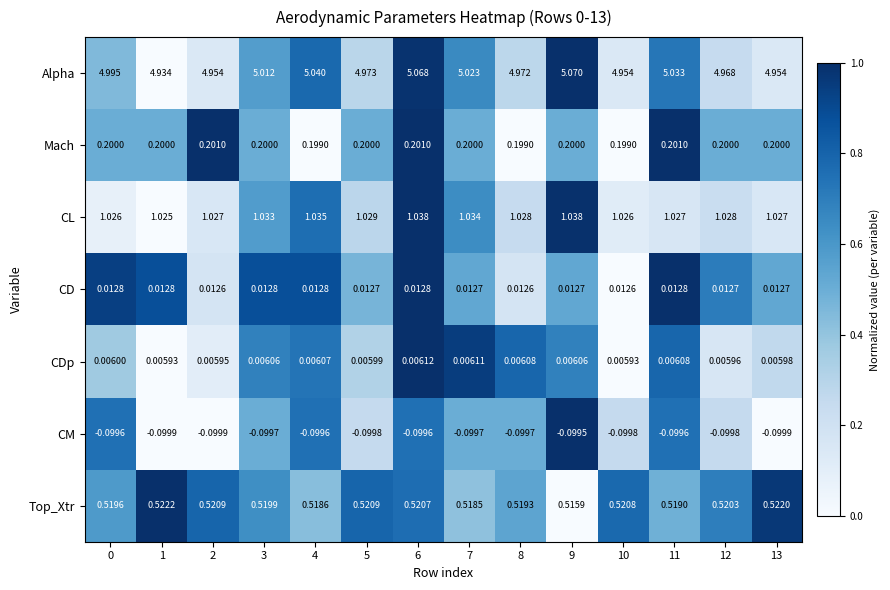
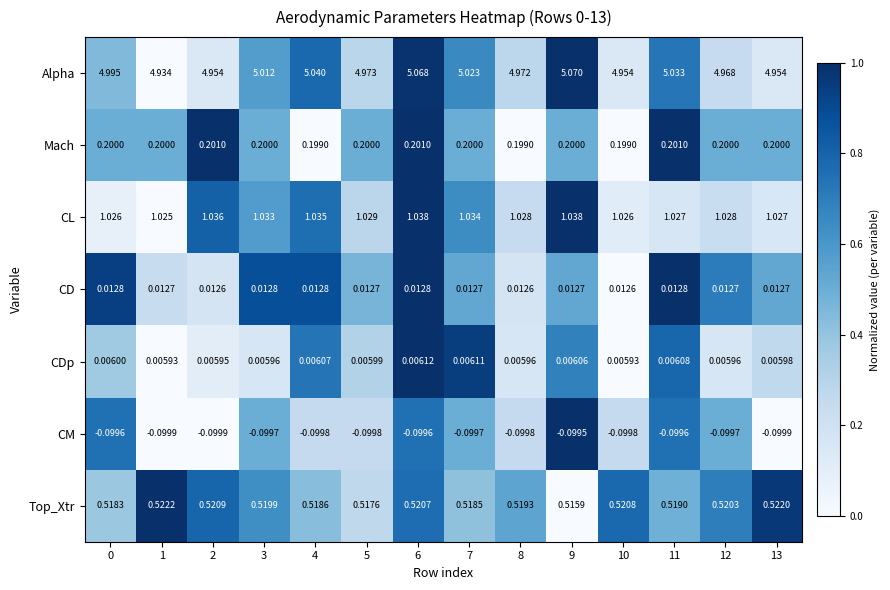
CL, 2: 1.027 -> 1.036
CD, 1: 0.0128 -> 0.0127
CDp, 3: 0.00606 -> 0.00596
CDp, 8: 0.00608 -> 0.00596
CM, 4: -0.0996 -> -0.0998
CM, 8: -0.0997 -> -0.0998
CM, 12: -0.0998 -> -0.0997
Top_Xtr, 0: 0.5196 -> 0.5183
Top_Xtr, 5: 0.5209 -> 0.5176
